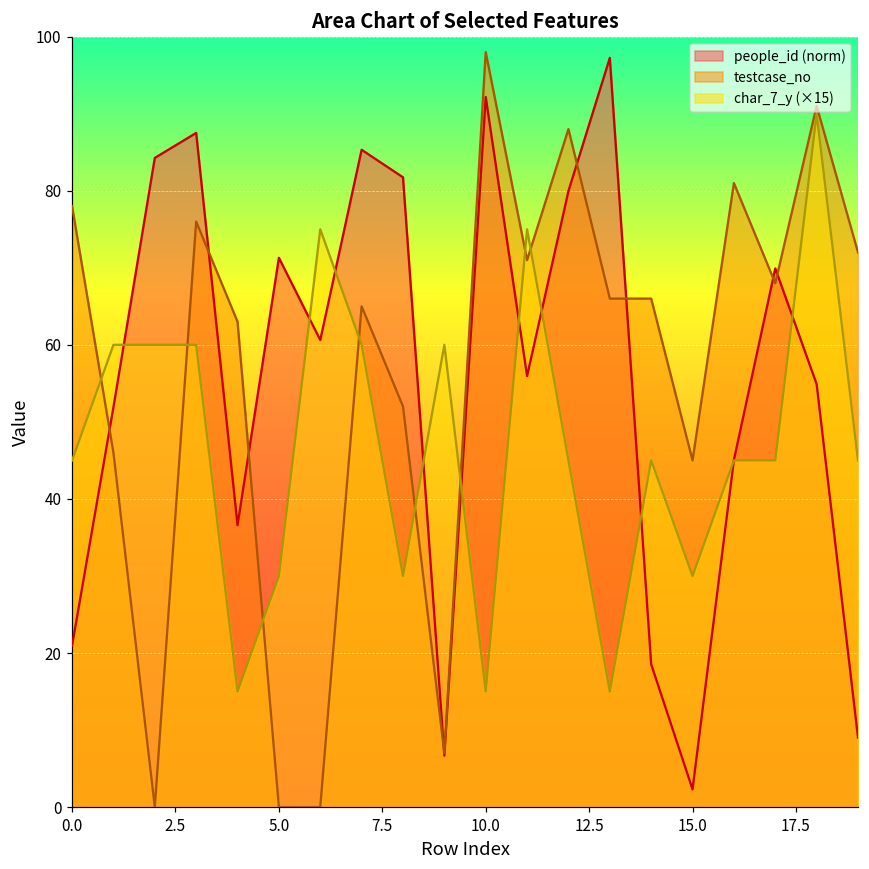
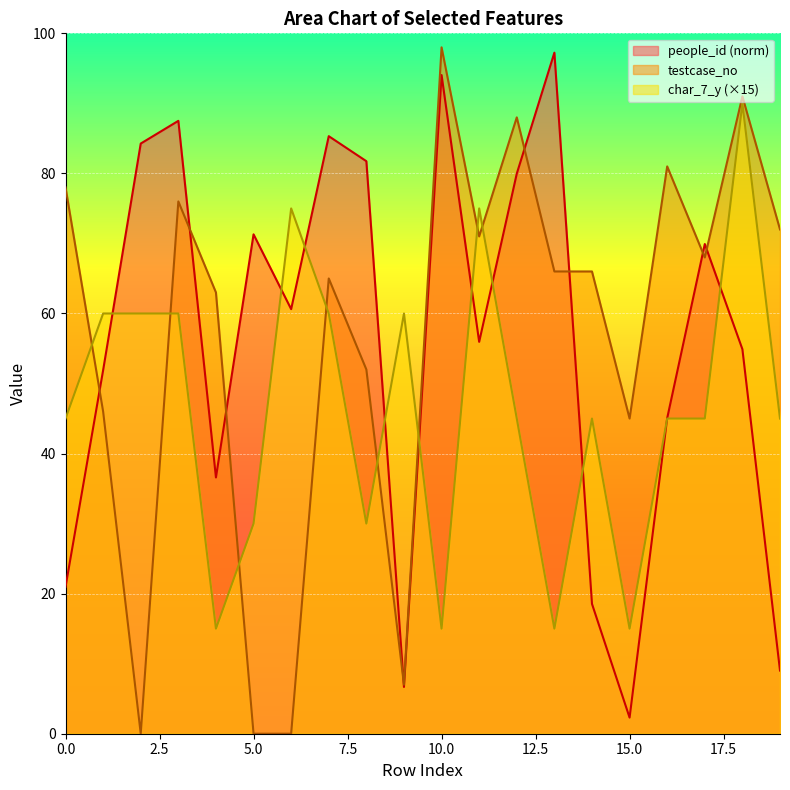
people_id (norm), 10.0: 92 -> 94
char_7_y (×15), 15.0: 30 -> 15
